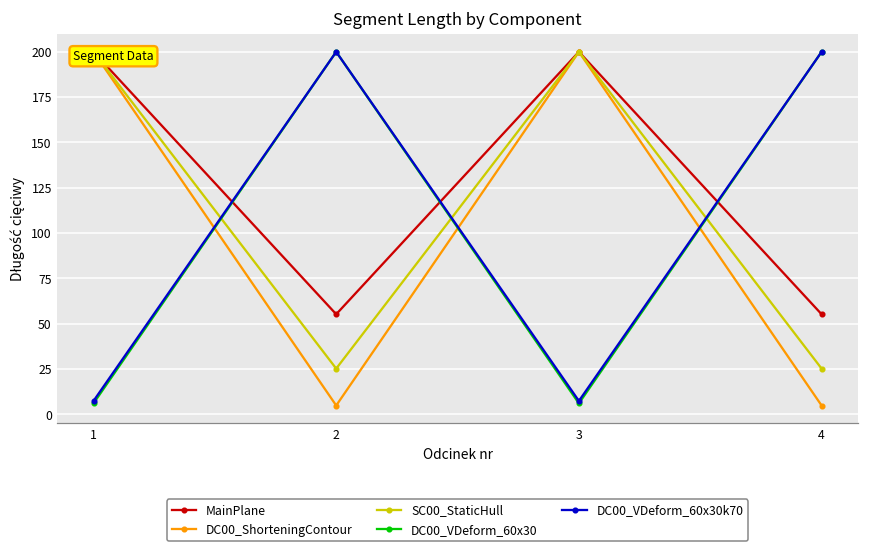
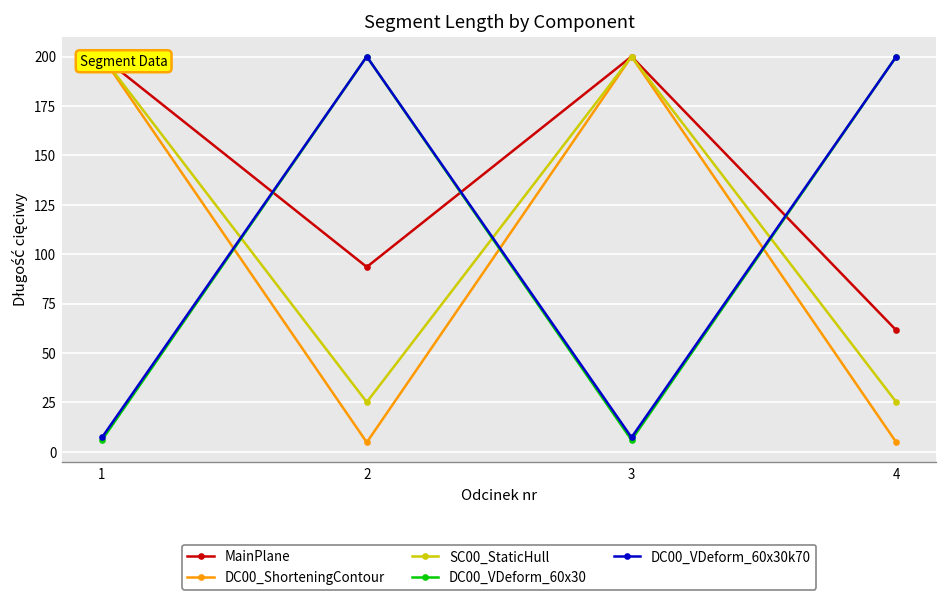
MainPlane, 2: 55 -> 94
MainPlane, 4: 55 -> 62
